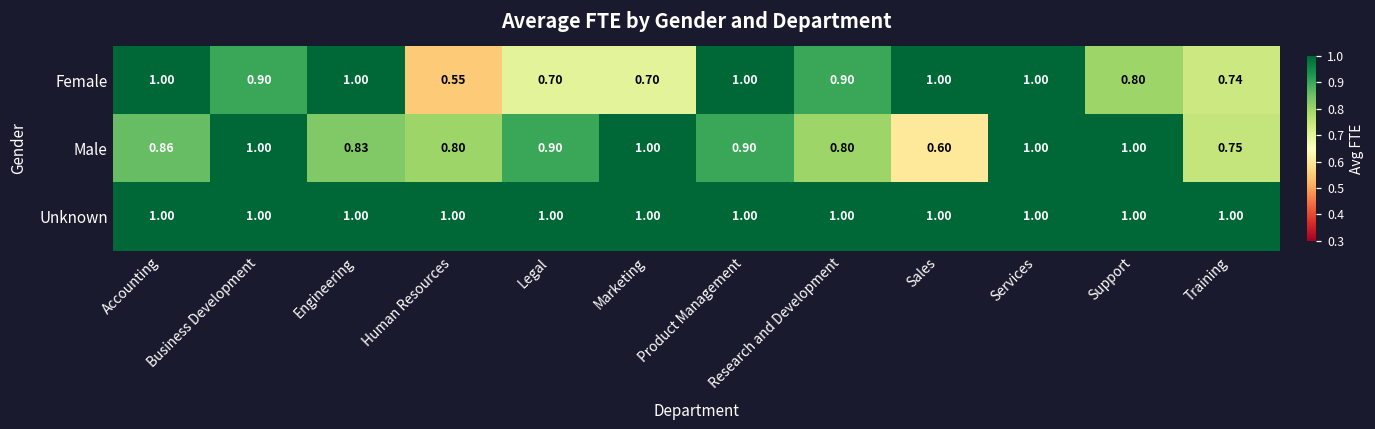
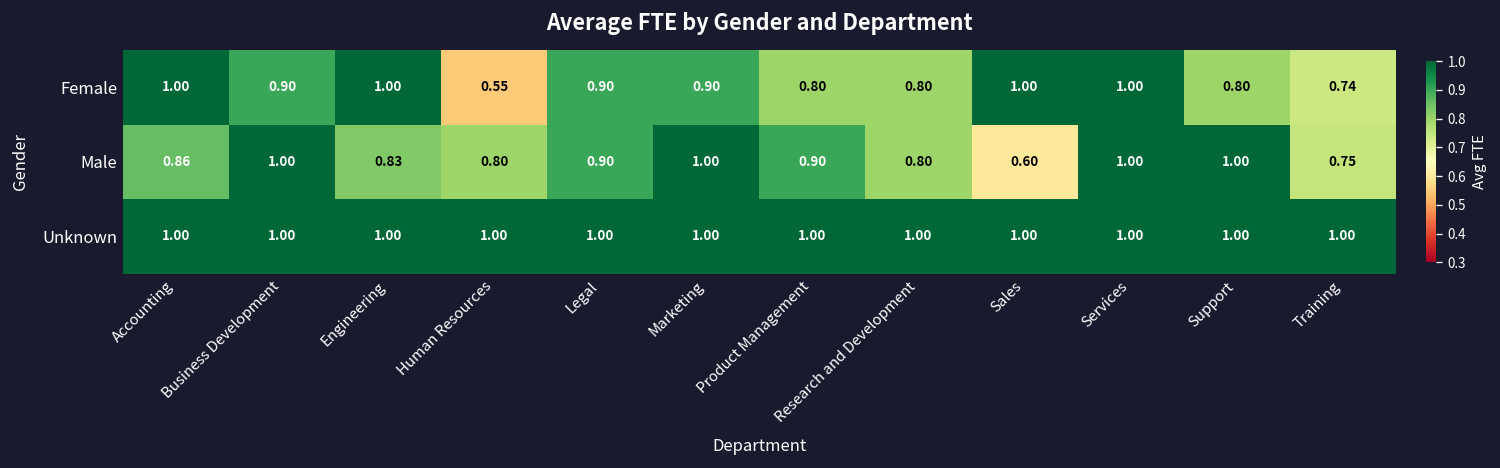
Female, Legal: 0.70 -> 0.90
Female, Marketing: 0.70 -> 0.90
Female, Product Management: 1.00 -> 0.80
Female, Research and Development: 0.90 -> 0.80
